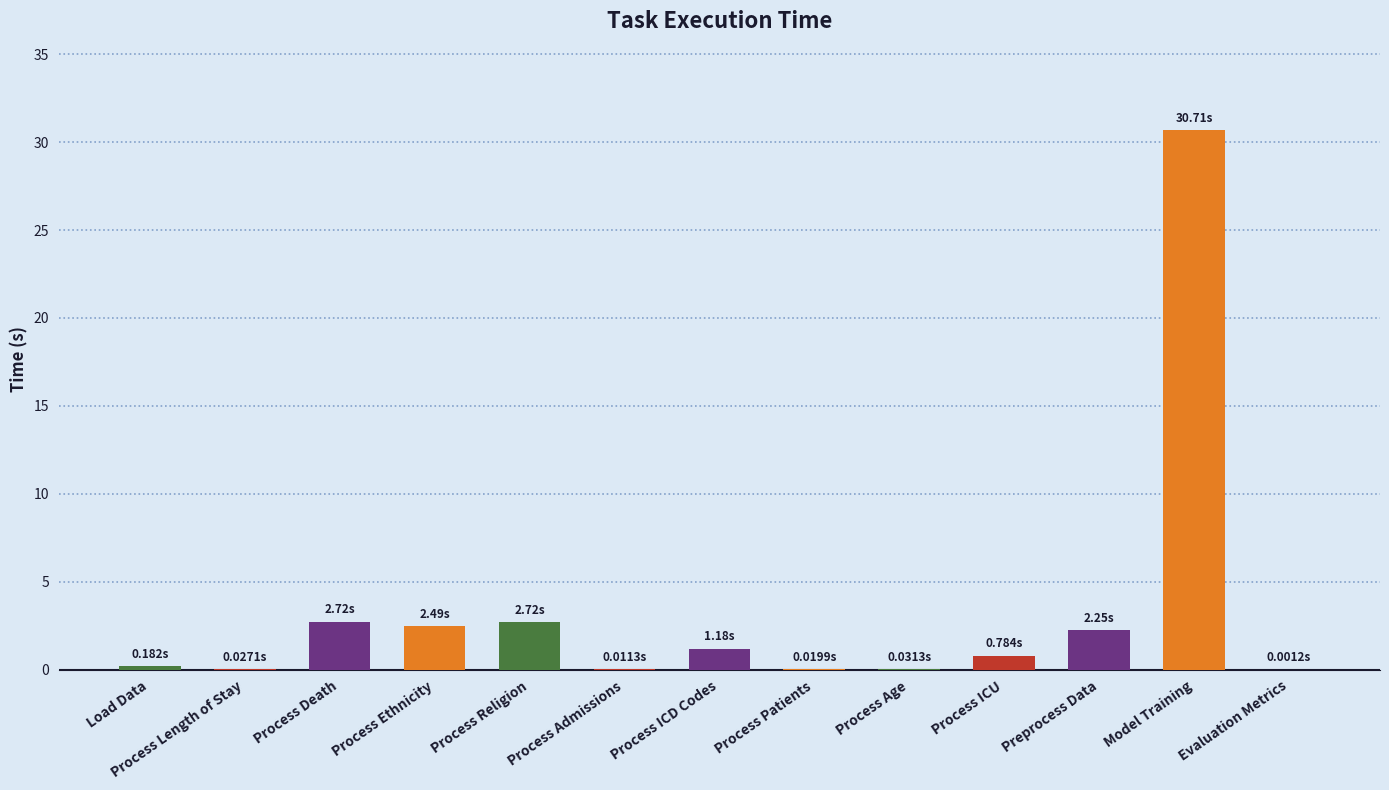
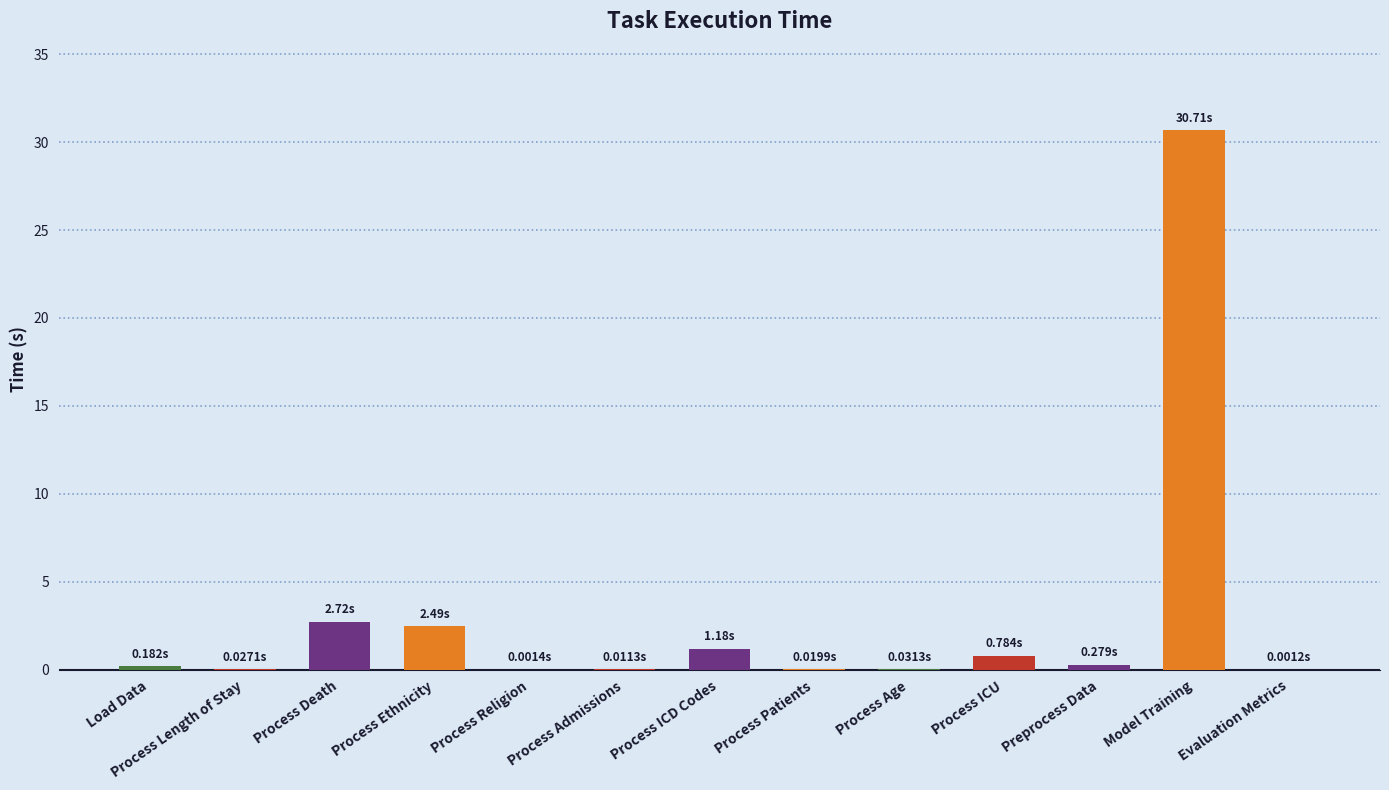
Process Religion: 2.72s -> 0.0014s
Preprocess Data: 2.25s -> 0.279s
